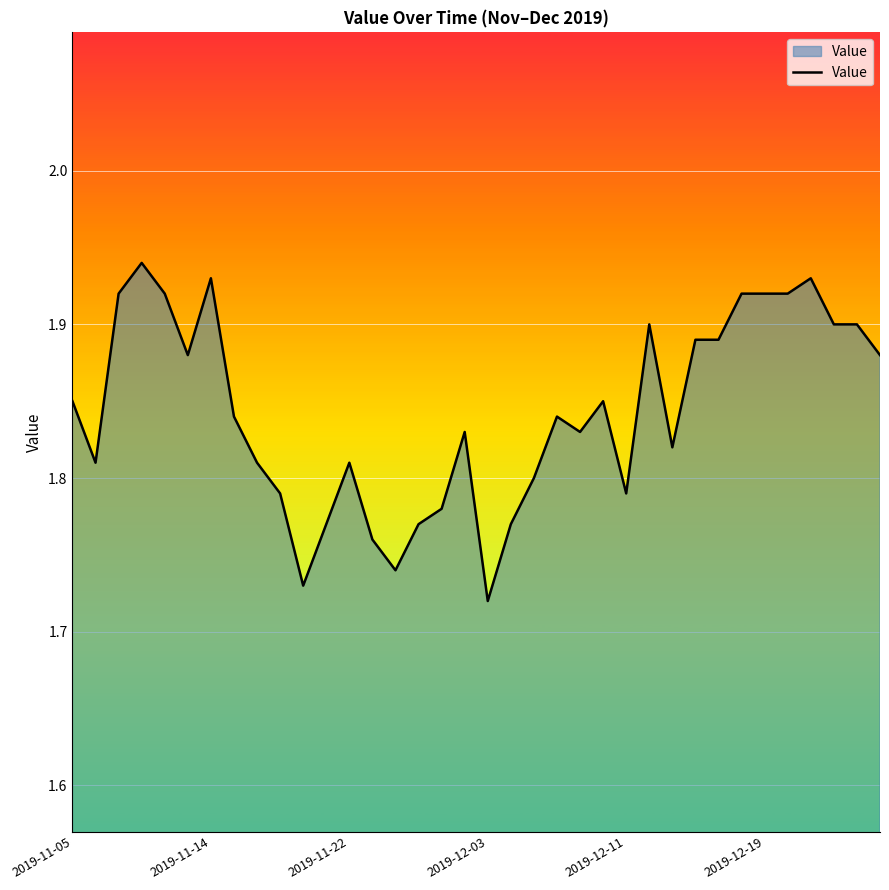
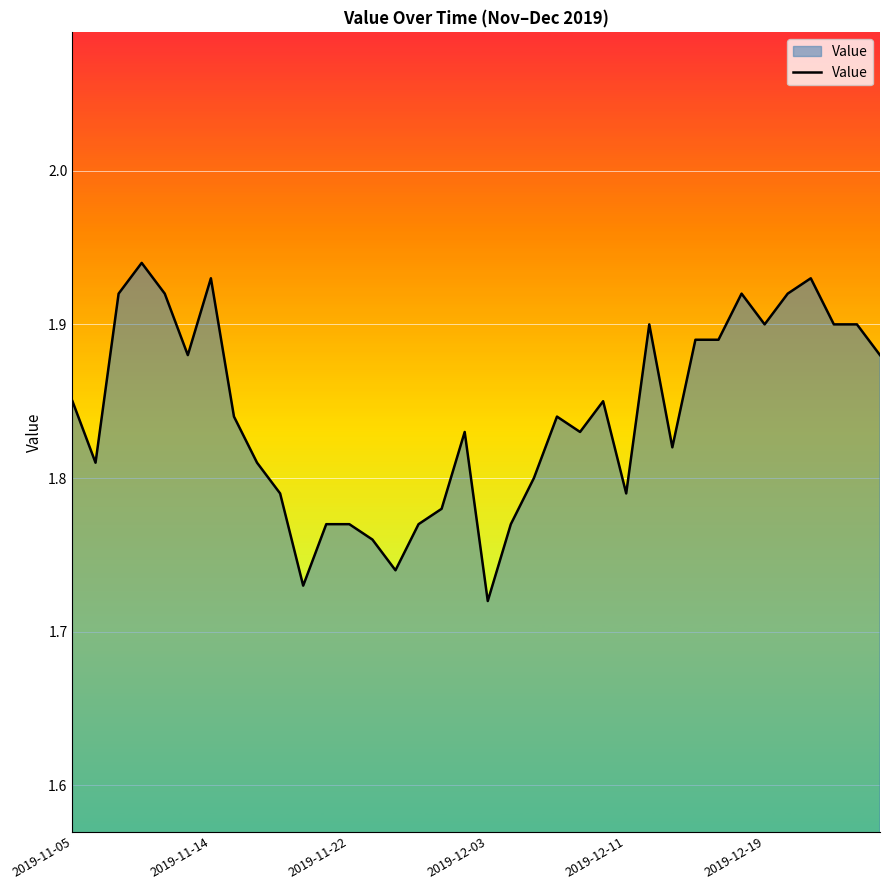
2019-11-22: 1.81 -> 1.77
2019-12-19: 1.92 -> 1.90
